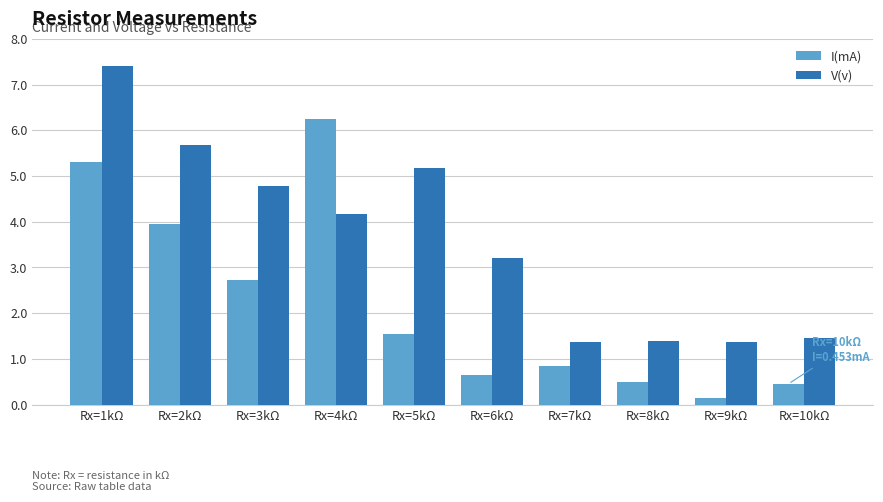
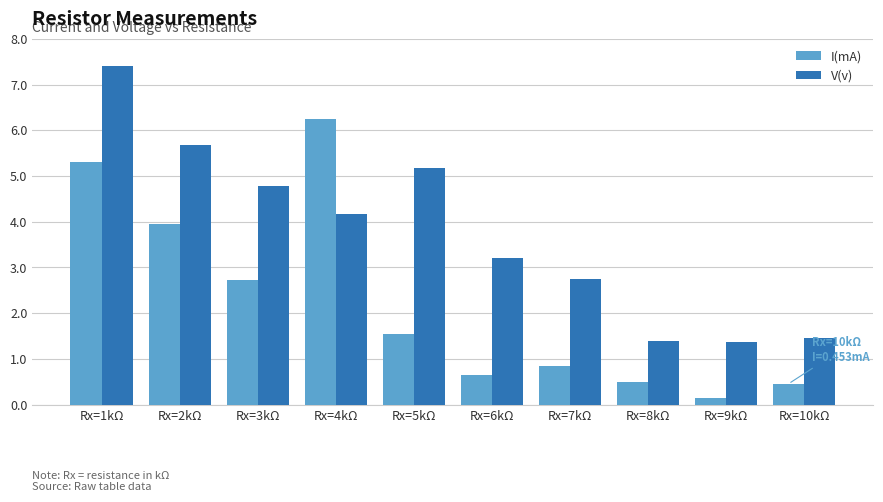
V(v), Rx=7kΩ: 1.4 -> 2.7
